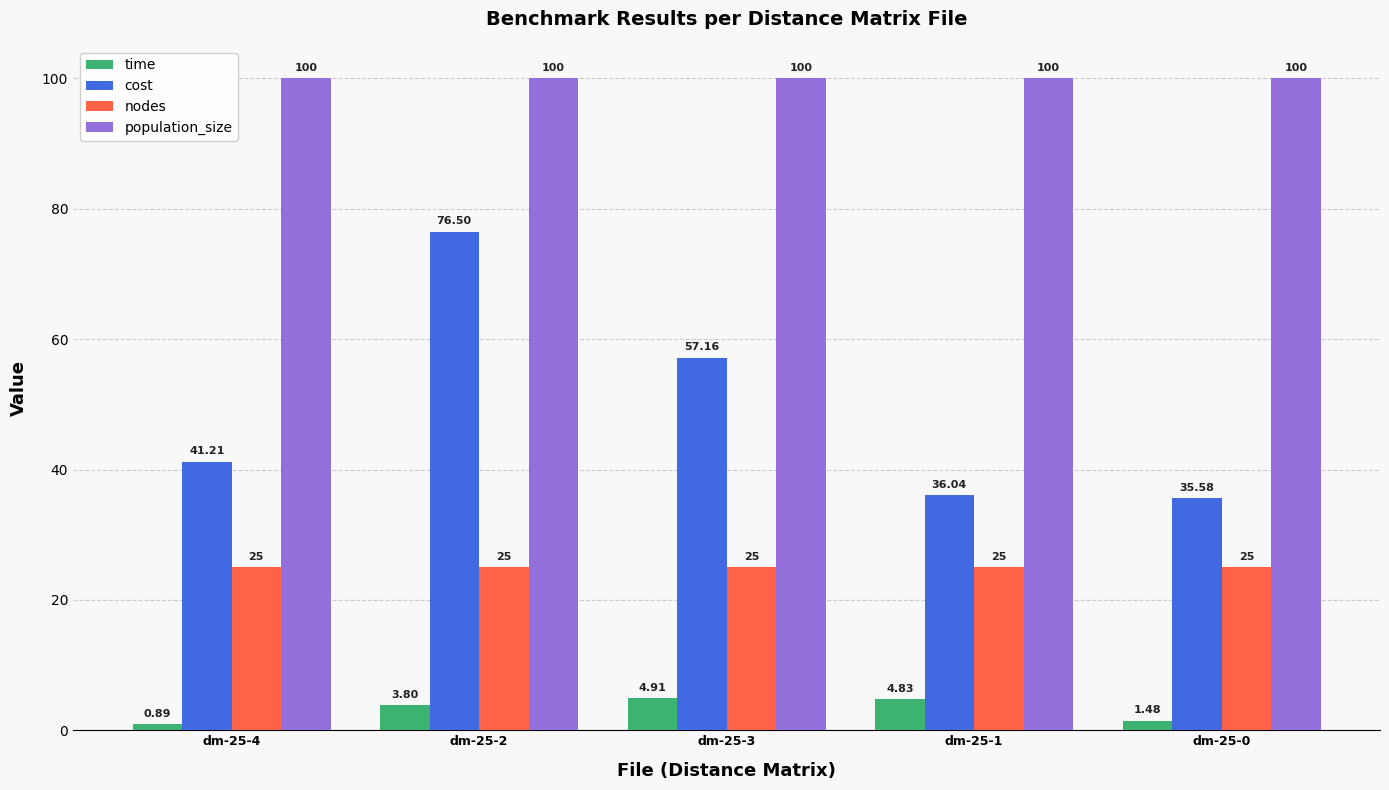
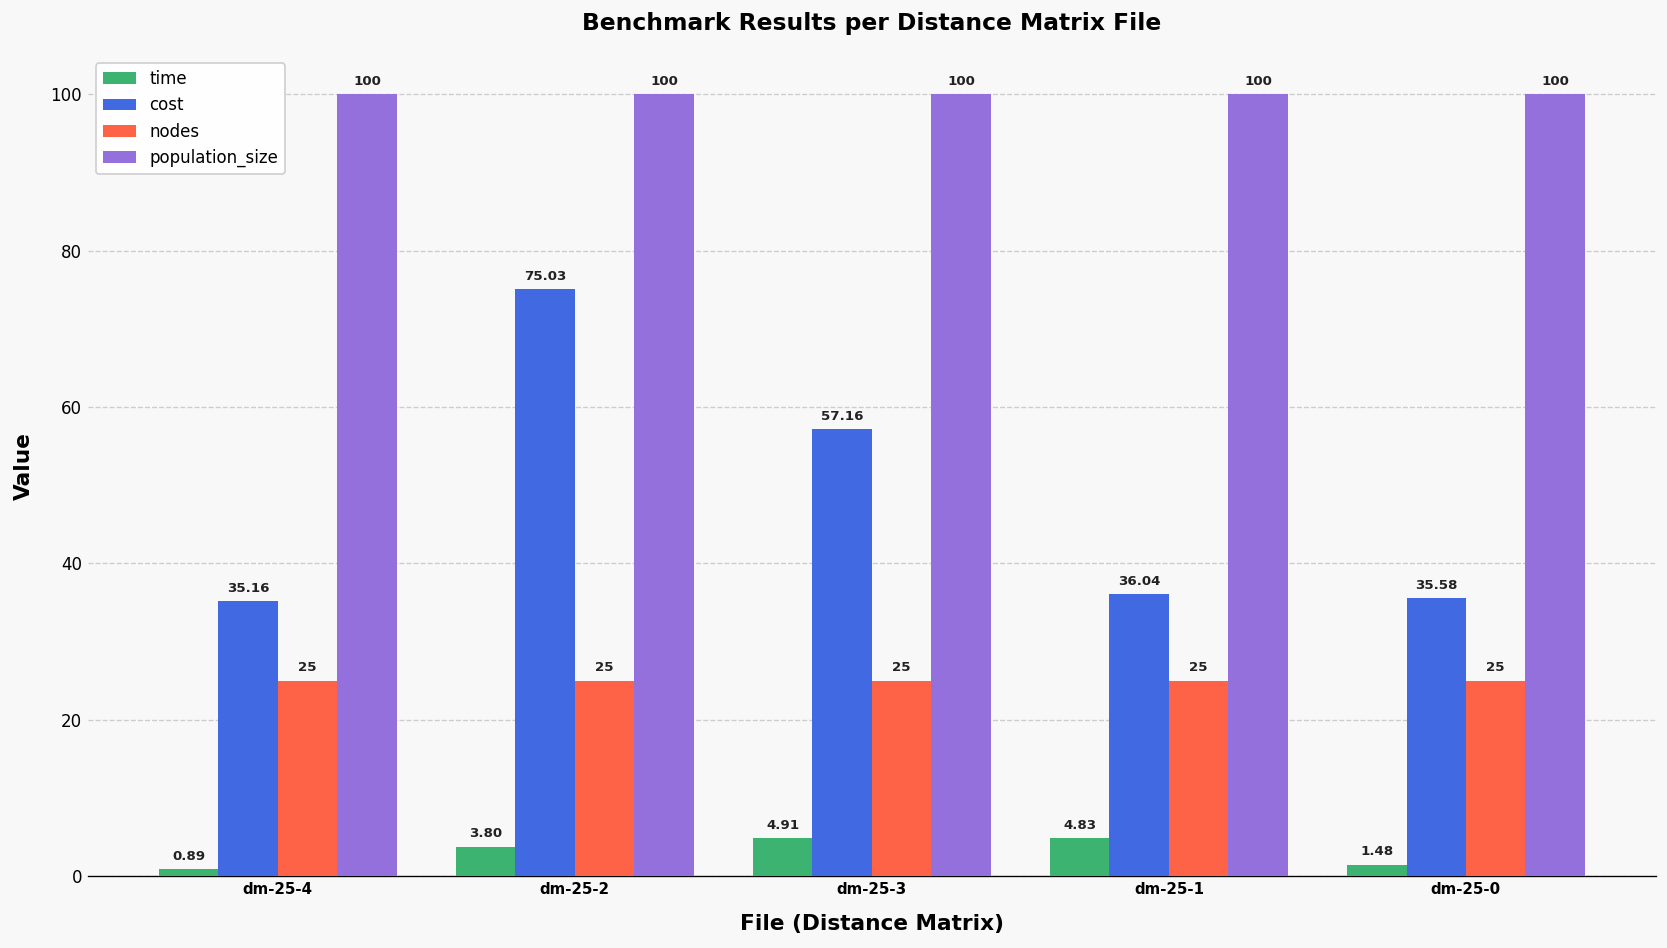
cost, dm-25-4: 41.21 -> 35.16
cost, dm-25-2: 76.50 -> 75.03
